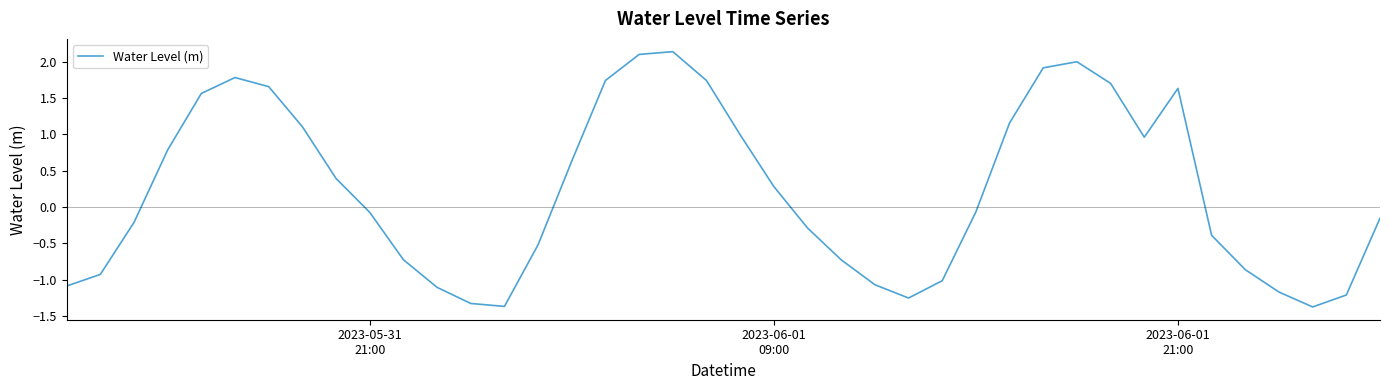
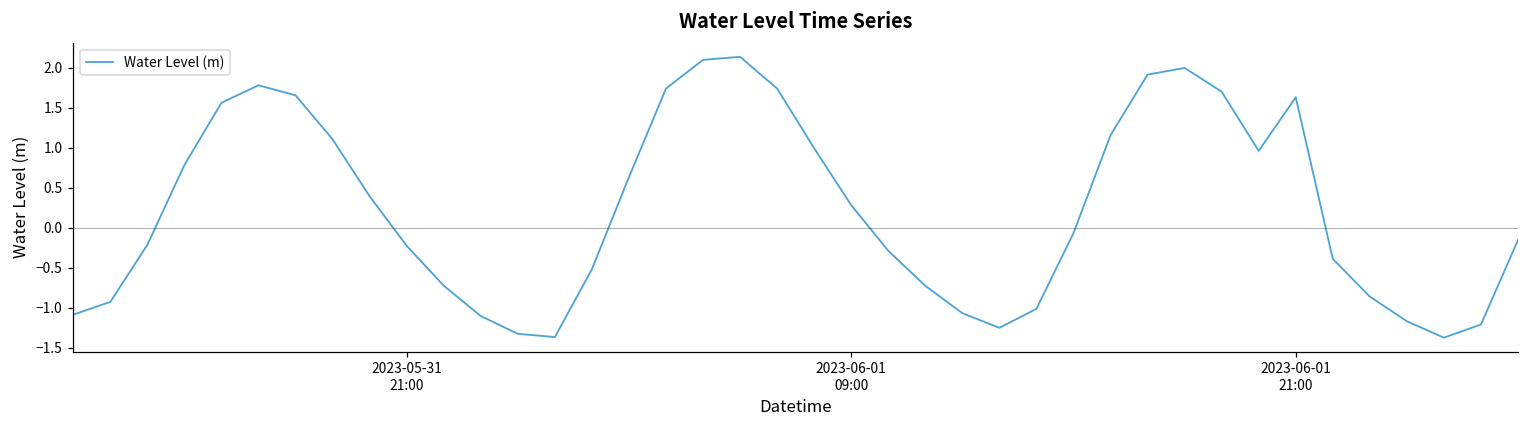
2023-05-31 21:00: -0.1 -> -0.2
